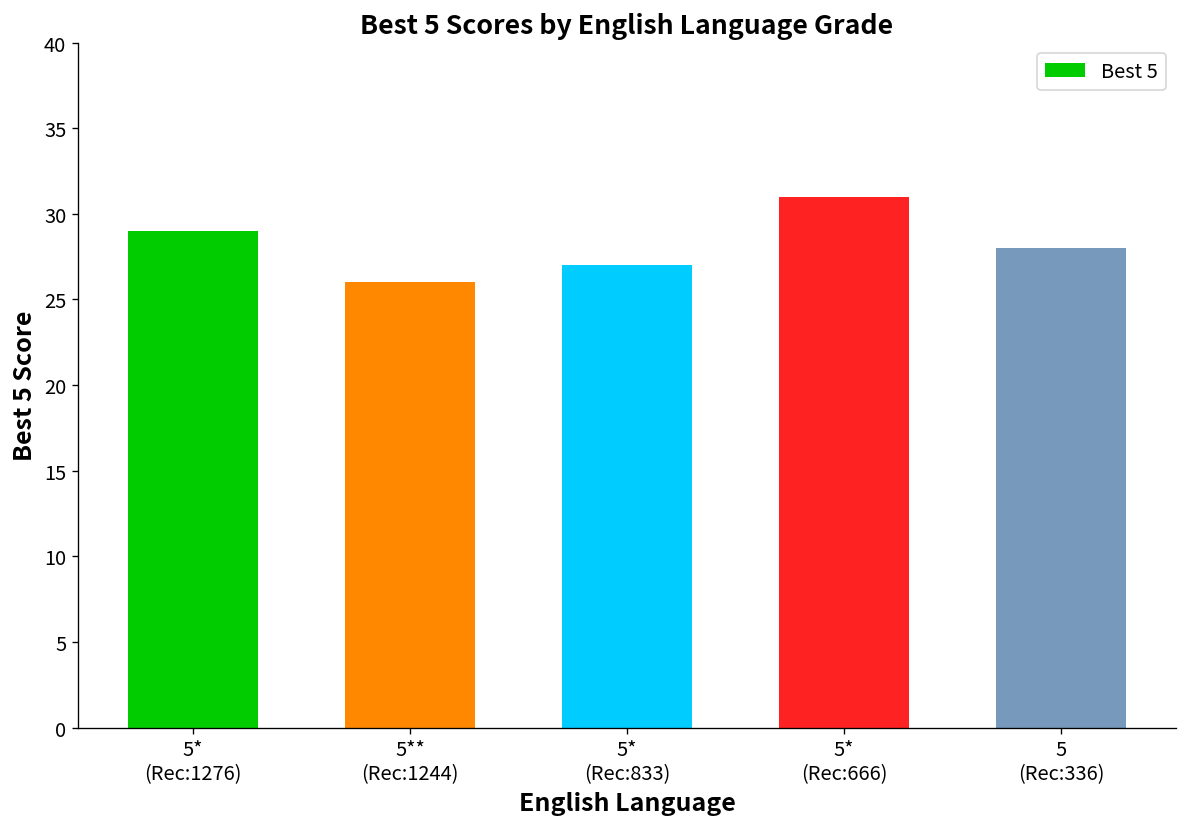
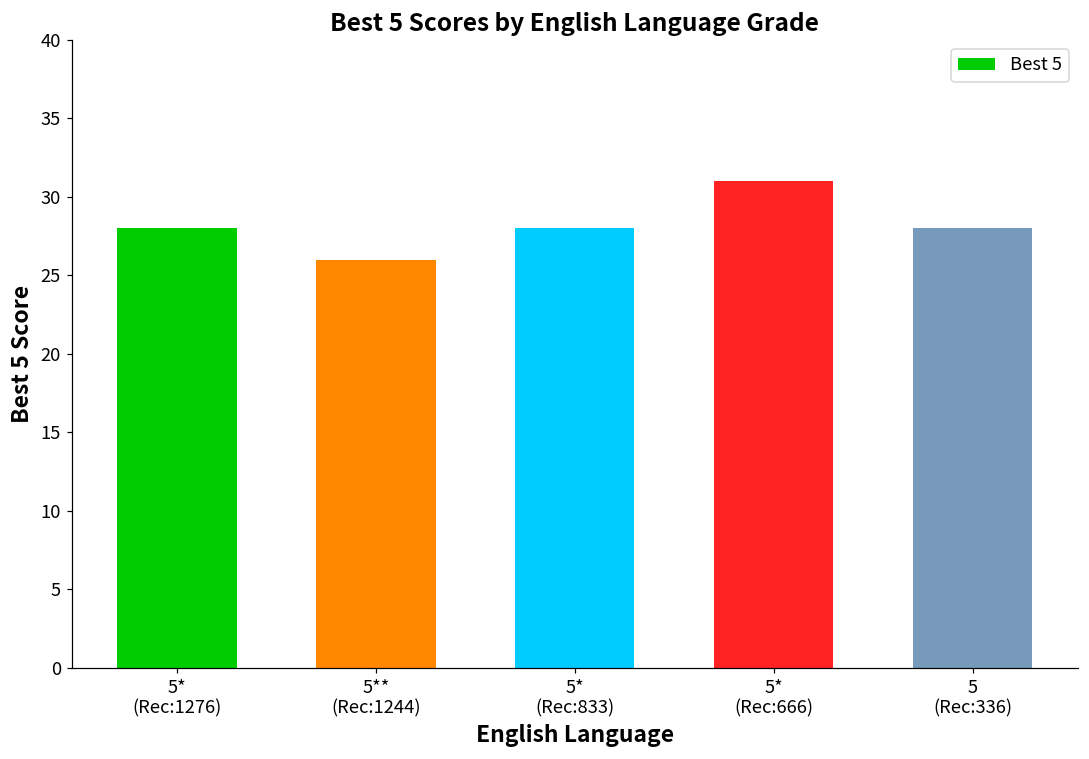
5* (Rec:1276): 29 -> 28
5* (Rec:833): 27 -> 28
